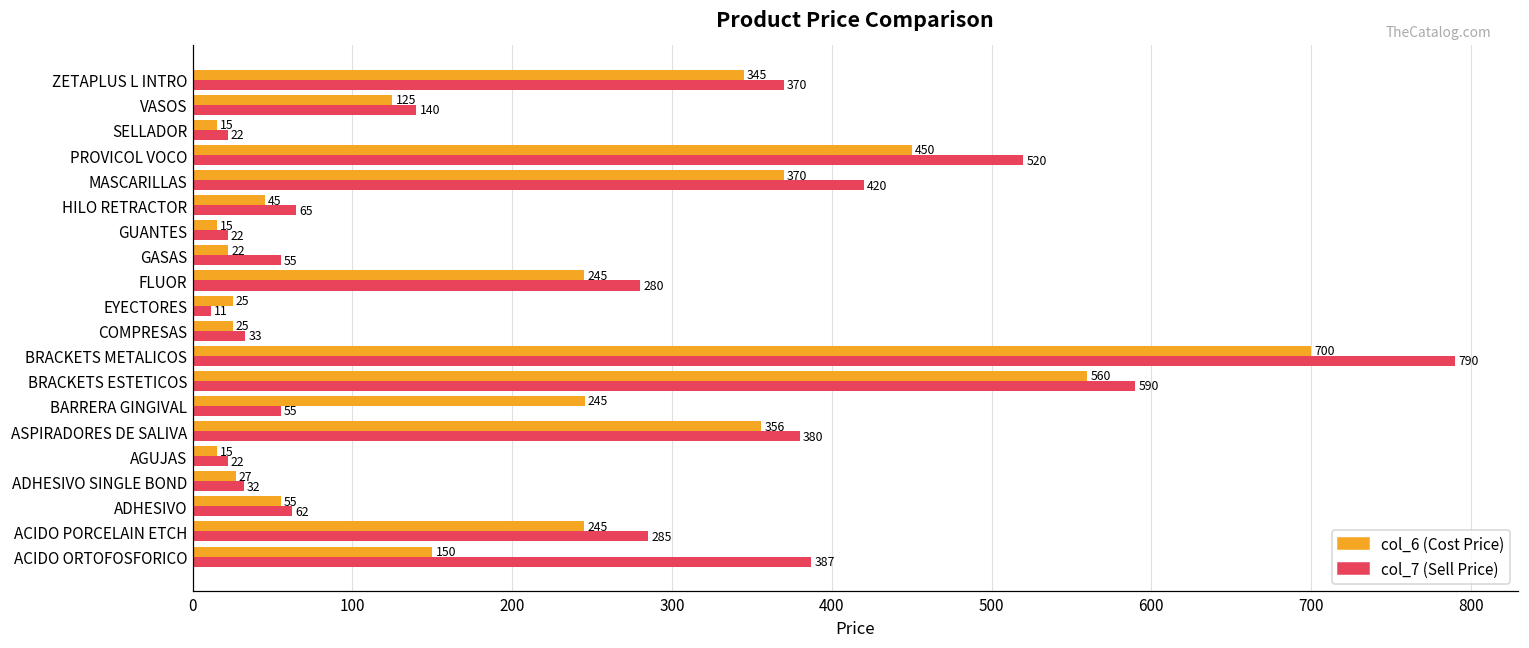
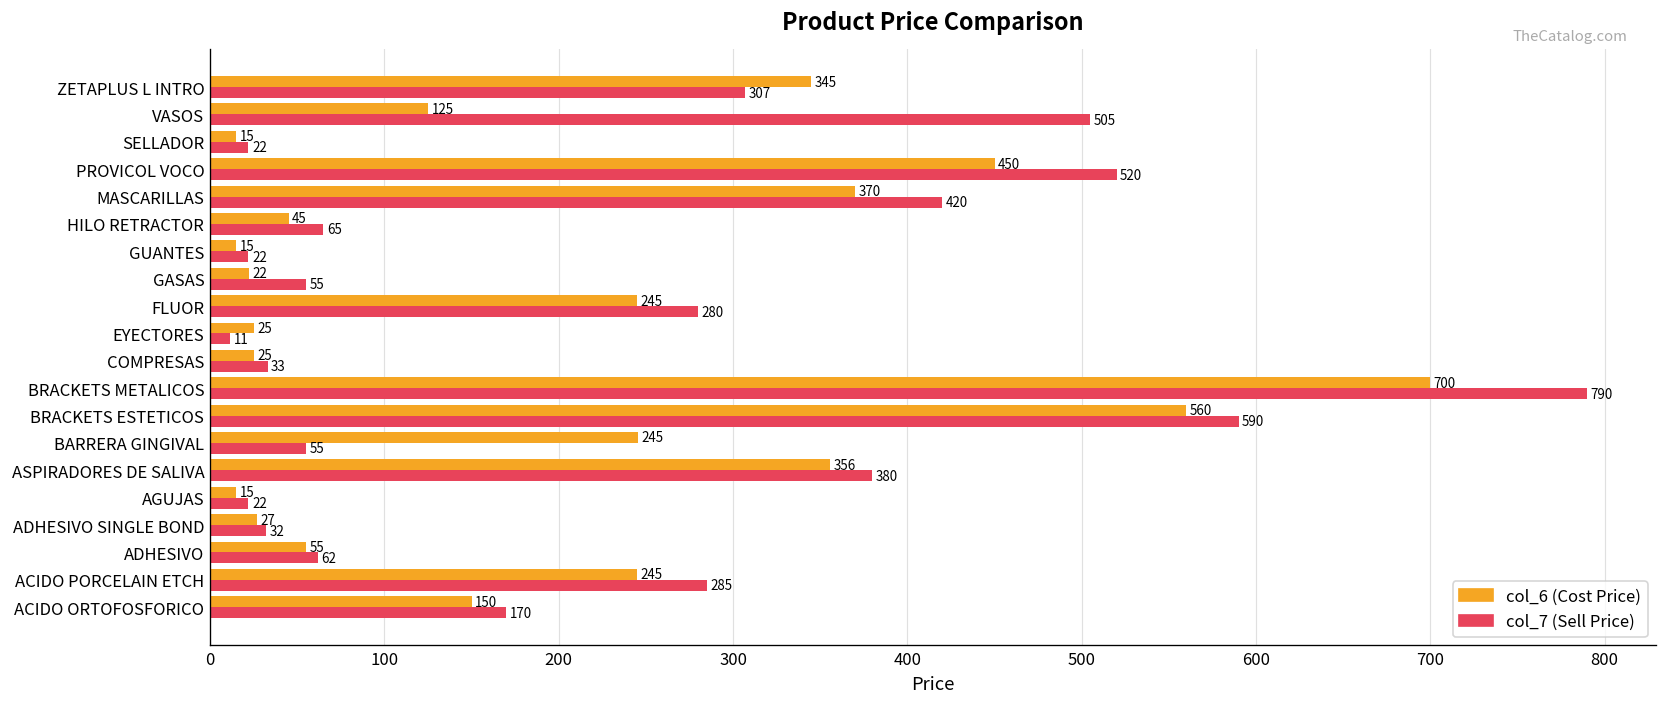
col_7 (Sell Price), ZETAPLUS L INTRO: 370 -> 307
col_7 (Sell Price), VASOS: 140 -> 505
col_7 (Sell Price), ACIDO ORTOFOSFORICO: 387 -> 170
